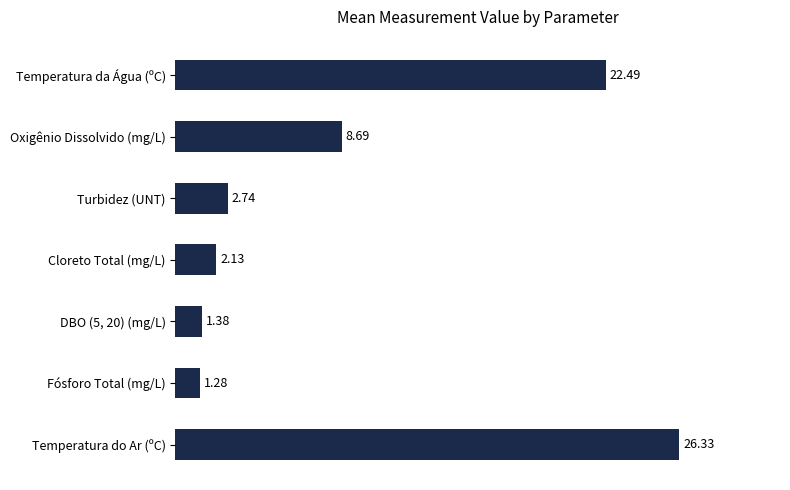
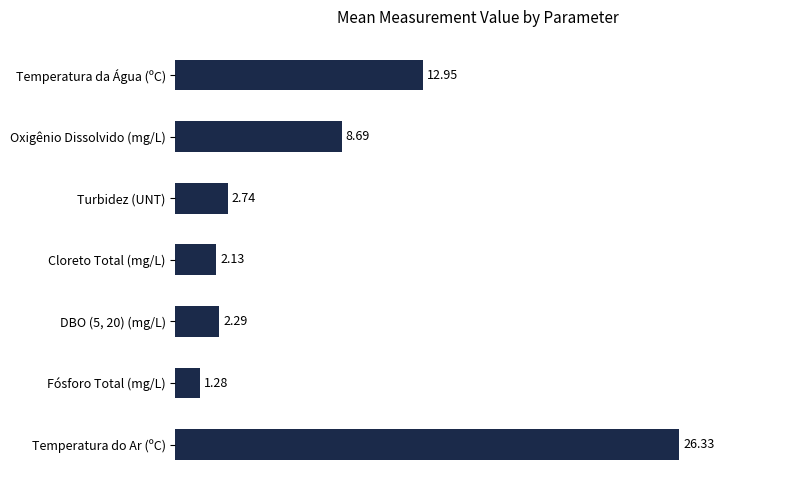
Temperatura da Água (ºC): 22.49 -> 12.95
DBO (5, 20) (mg/L): 1.38 -> 2.29
